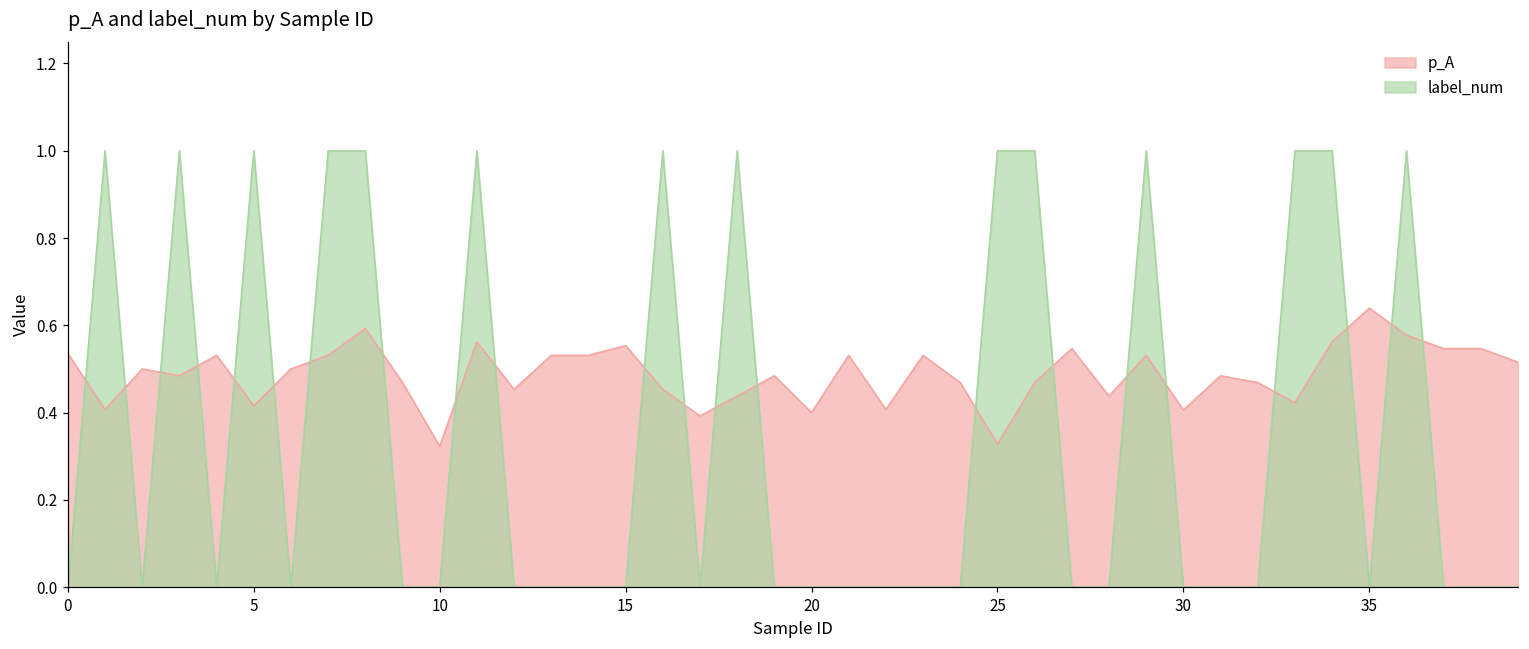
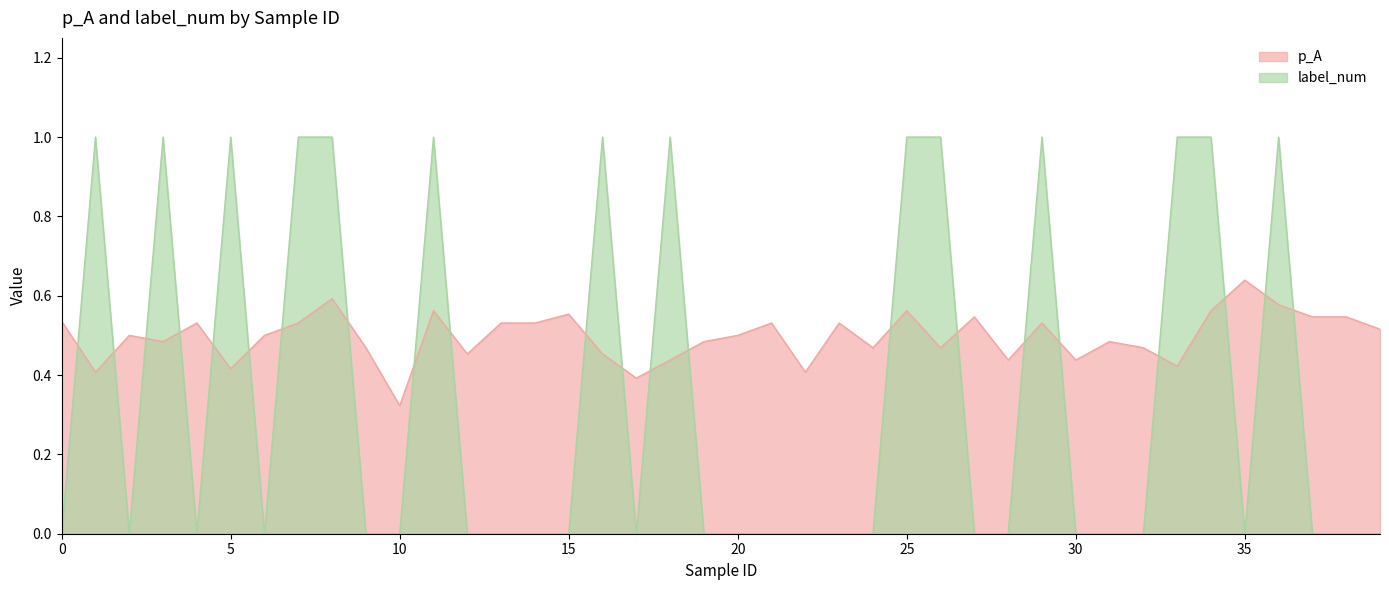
p_A, 20: 0.4 -> 0.5
p_A, 25: 0.33 -> 0.56
p_A, 30: 0.41 -> 0.44
